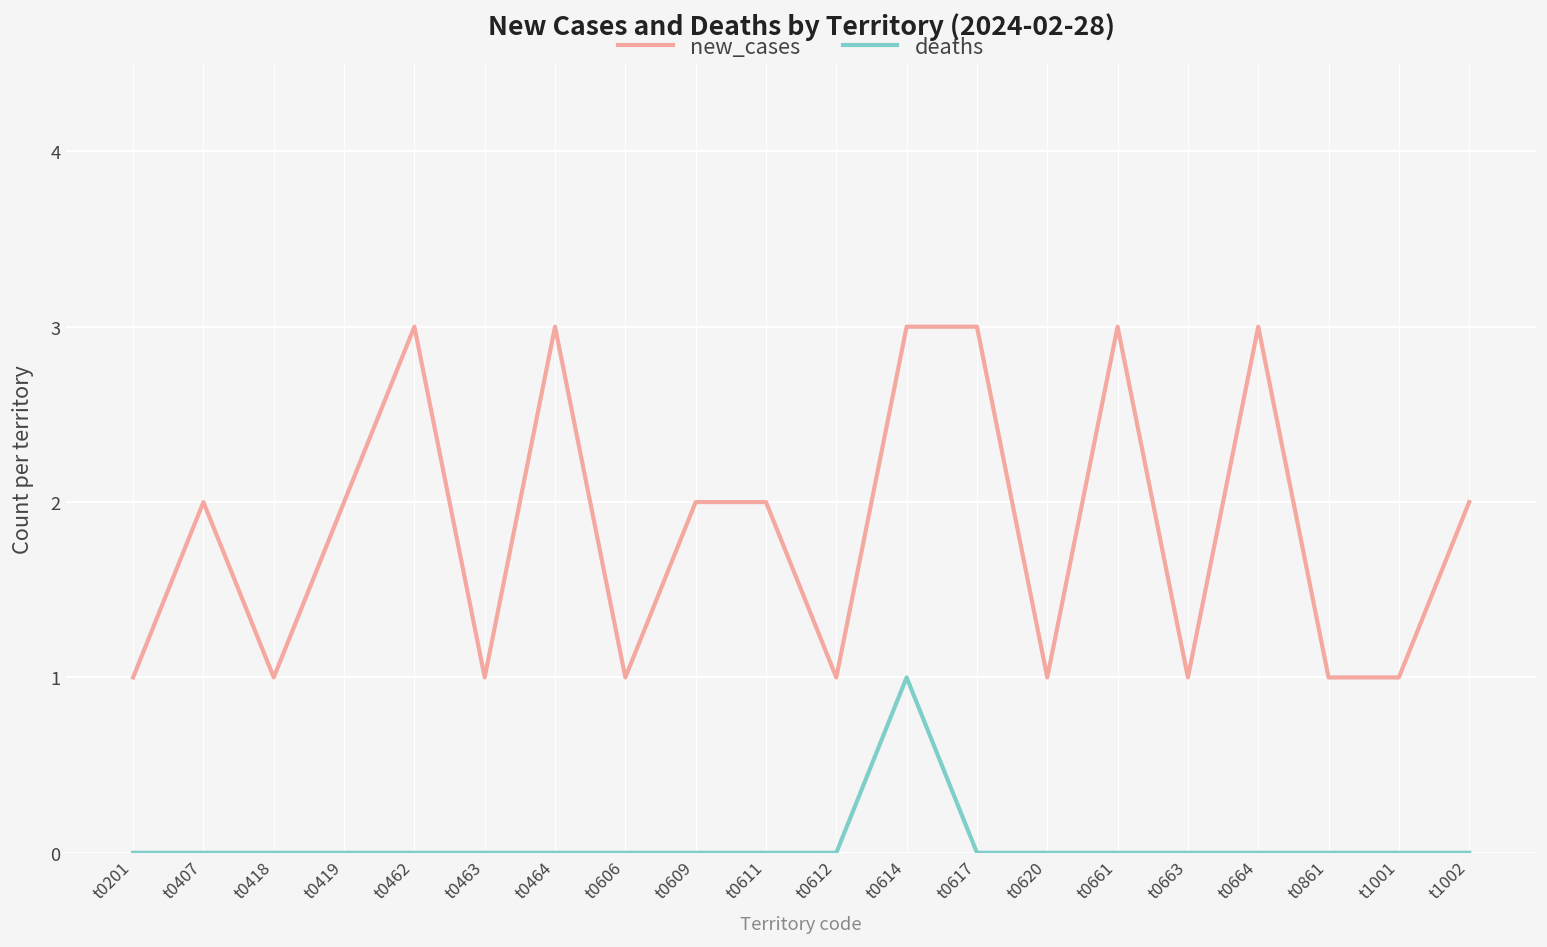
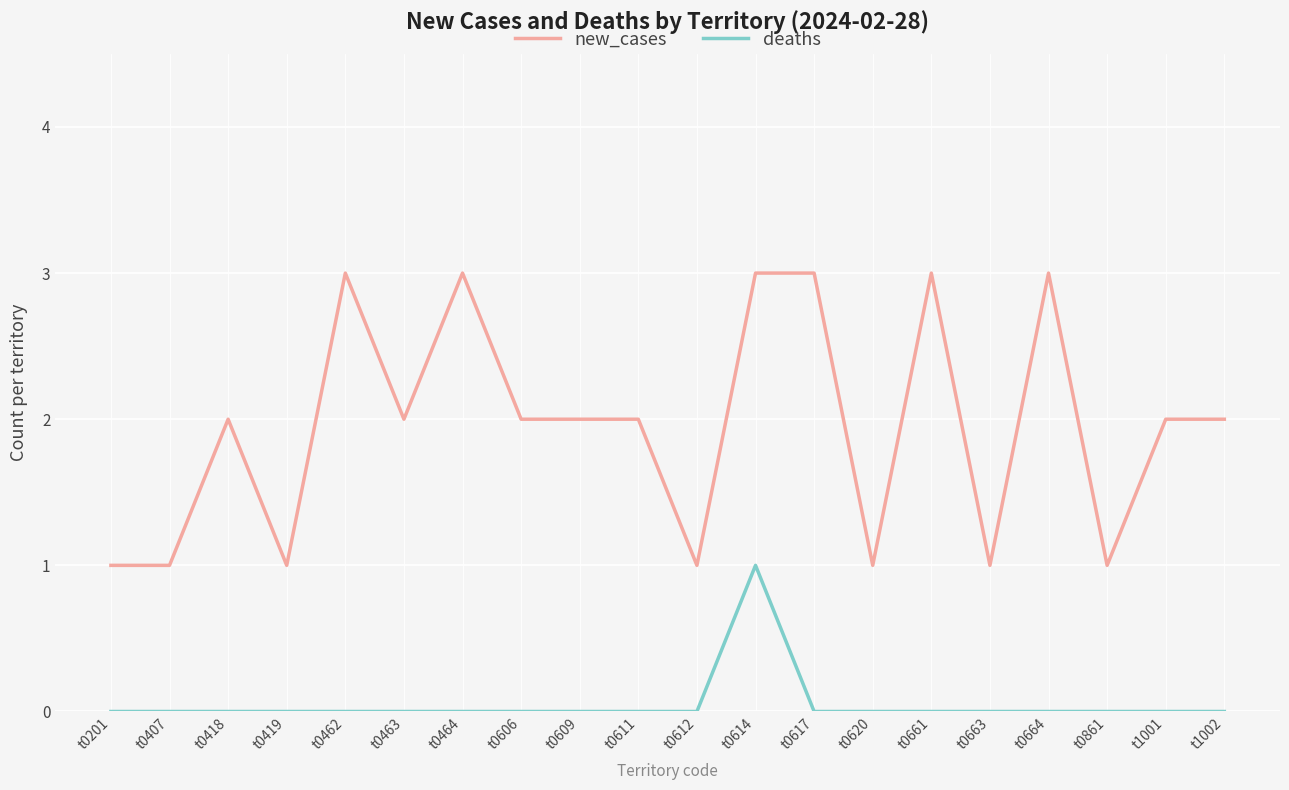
new_cases, t0407: 2 -> 1
new_cases, t0418: 1 -> 2
new_cases, t0419: 2 -> 1
new_cases, t0463: 1 -> 2
new_cases, t0606: 1 -> 2
new_cases, t1001: 1 -> 2
